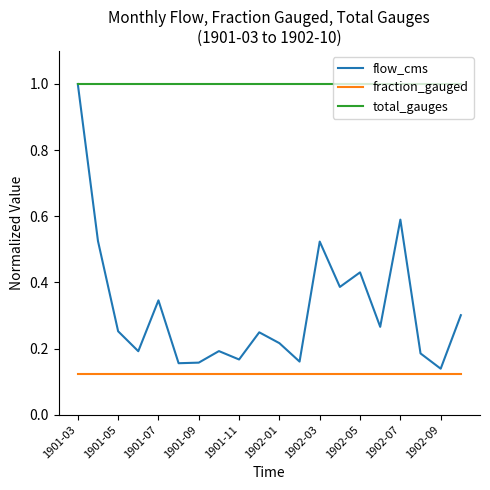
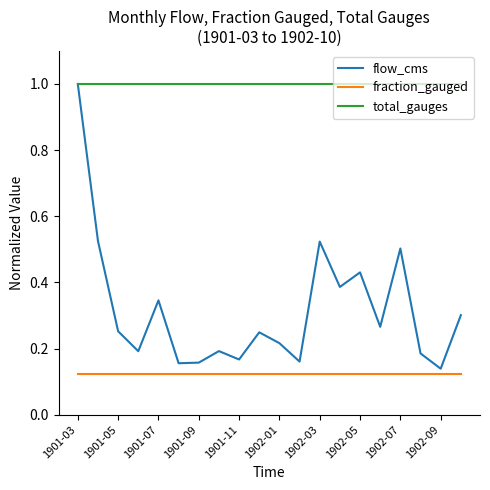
flow_cms, 1902-07: 0.59 -> 0.50
